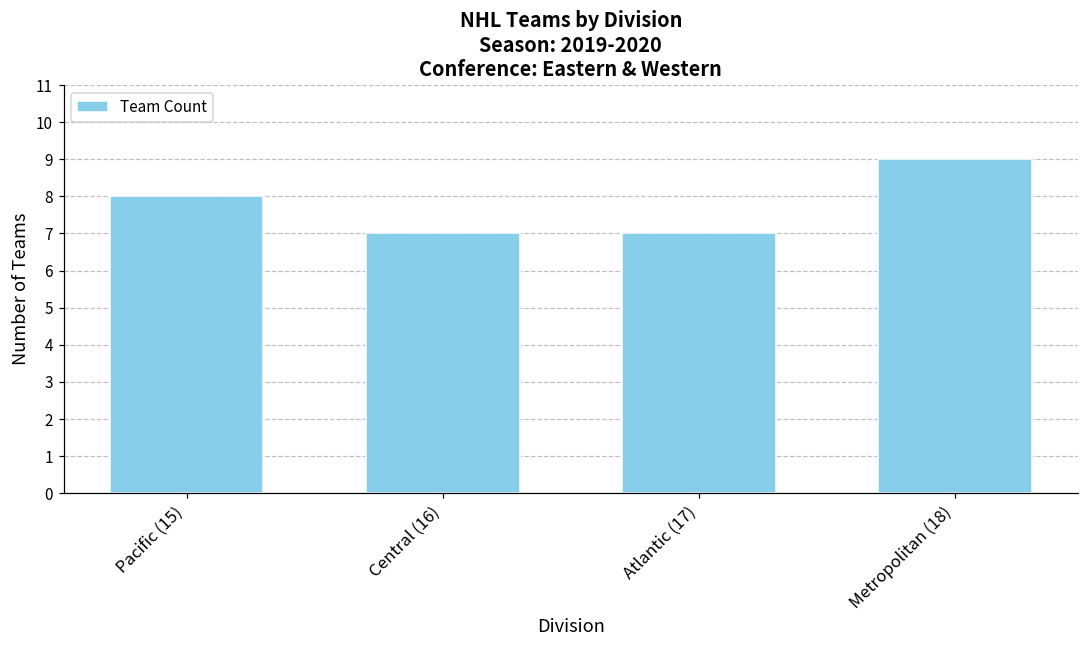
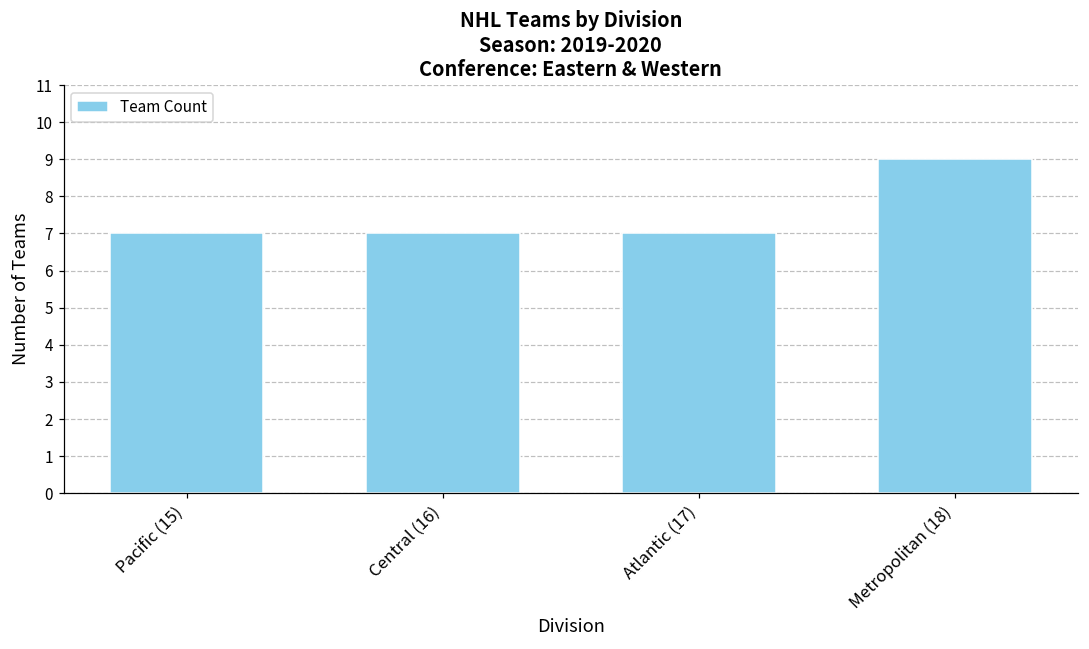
Pacific (15): 8 -> 7
